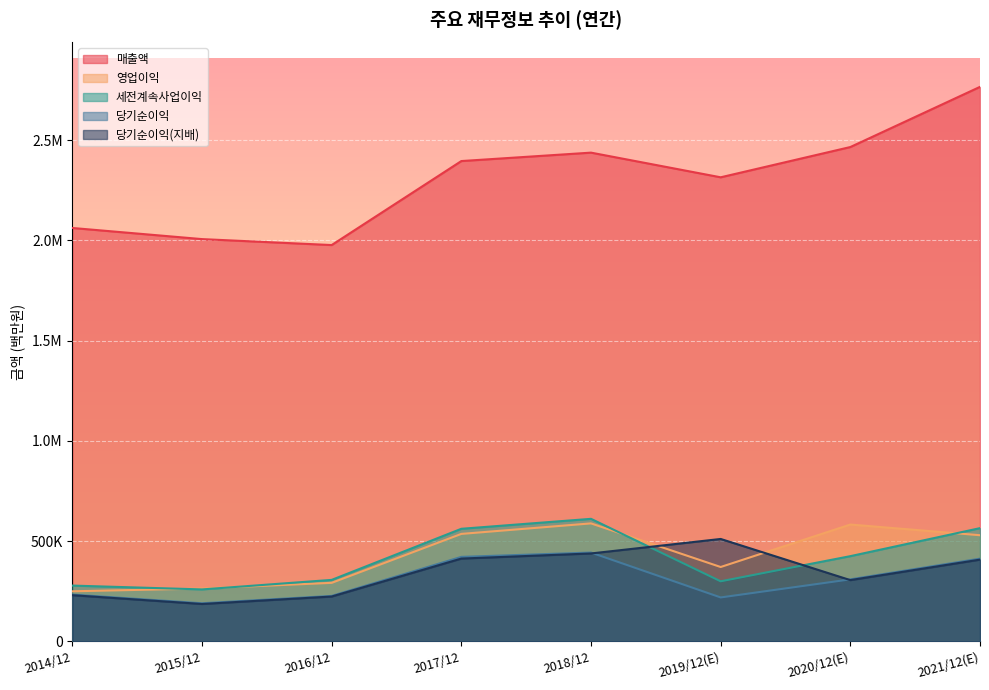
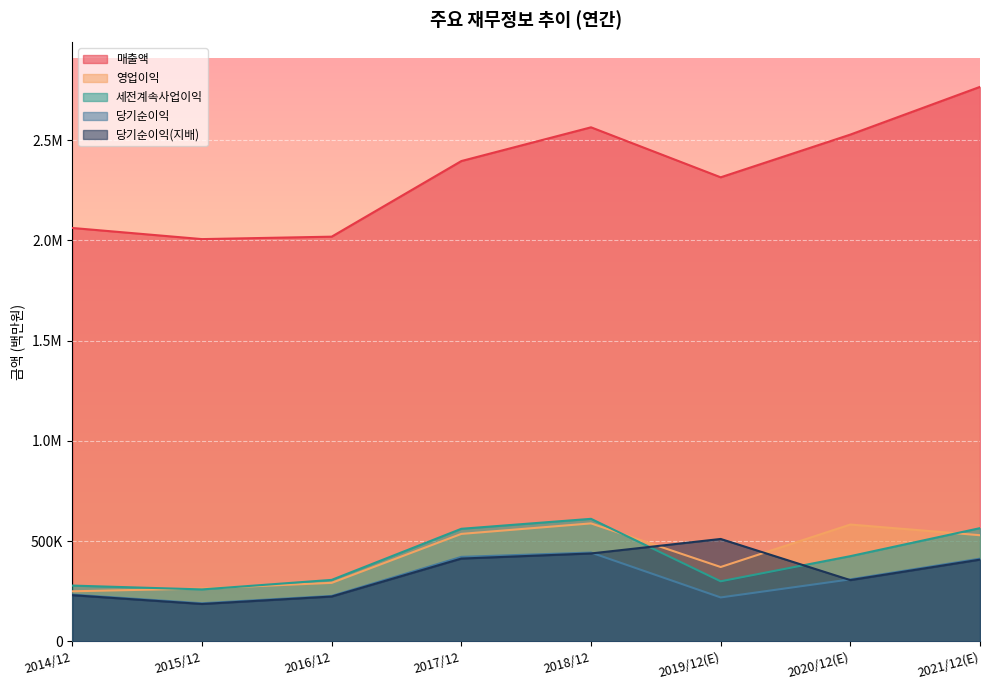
매출액, 2016/12: 1980000 -> 2020000
매출액, 2018/12: 2440000 -> 2560000
매출액, 2020/12(E): 2470000 -> 2530000
